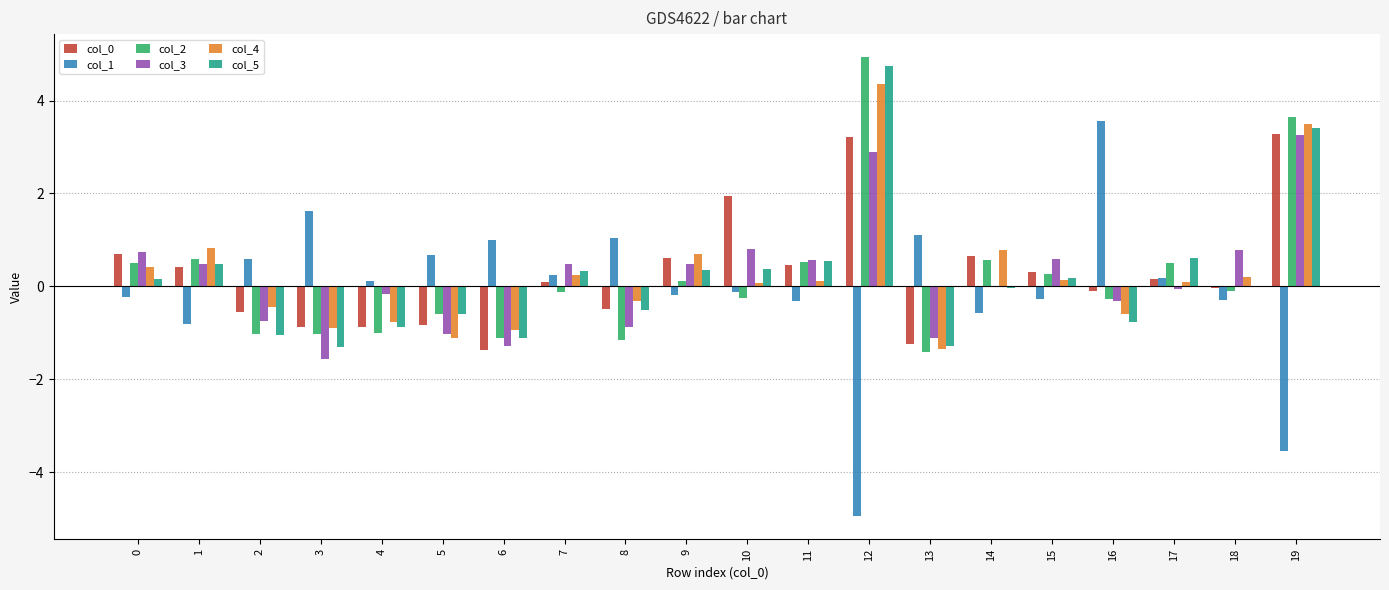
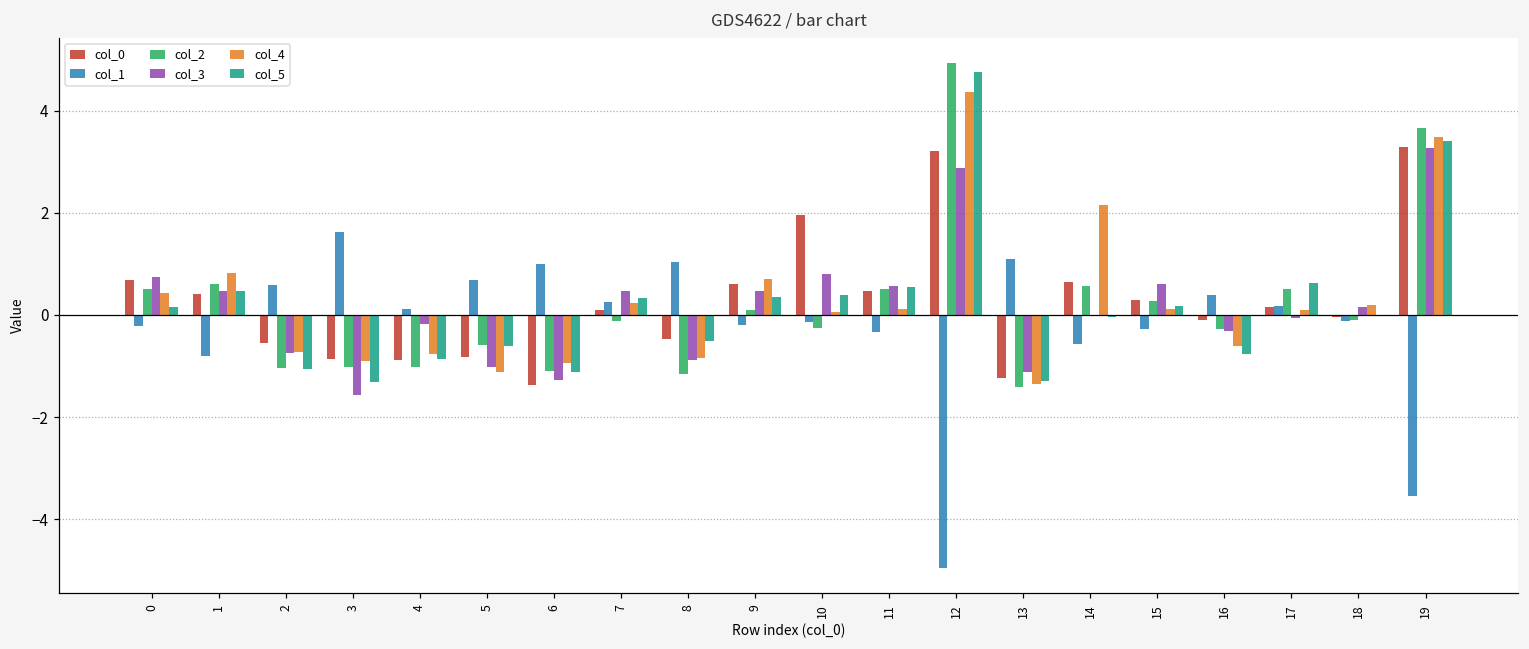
col_4, 2: -0.4 -> -0.7
col_4, 8: -0.3 -> -0.8
col_4, 14: 0.8 -> 2.2
col_1, 16: 3.6 -> 0.4
col_1, 18: -0.3 -> -0.1
col_3, 18: 0.8 -> 0.2
